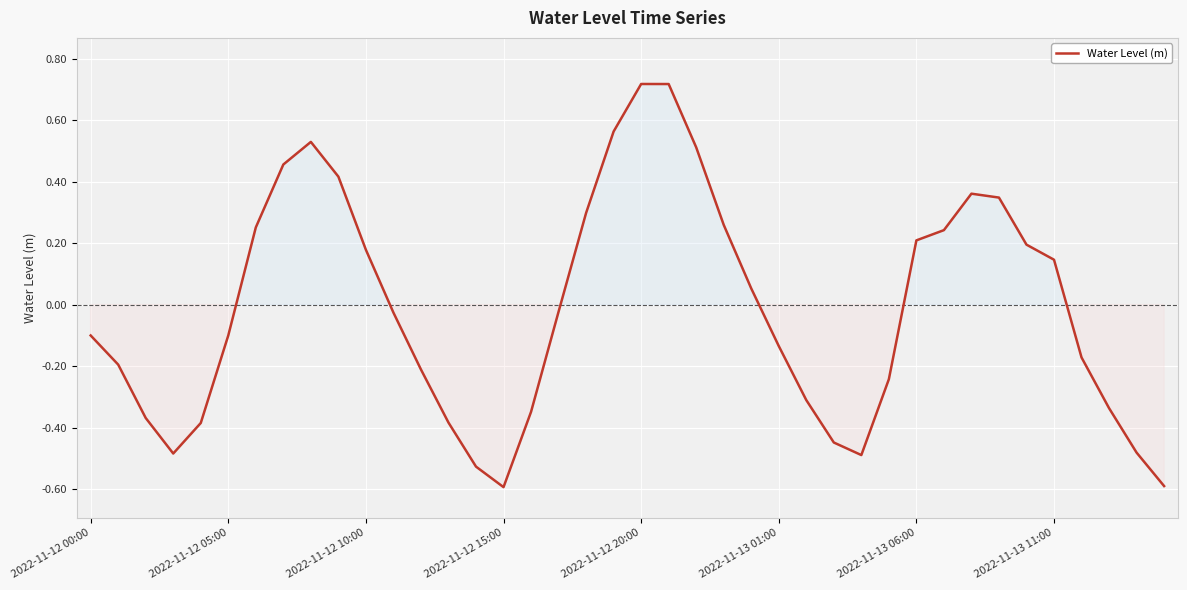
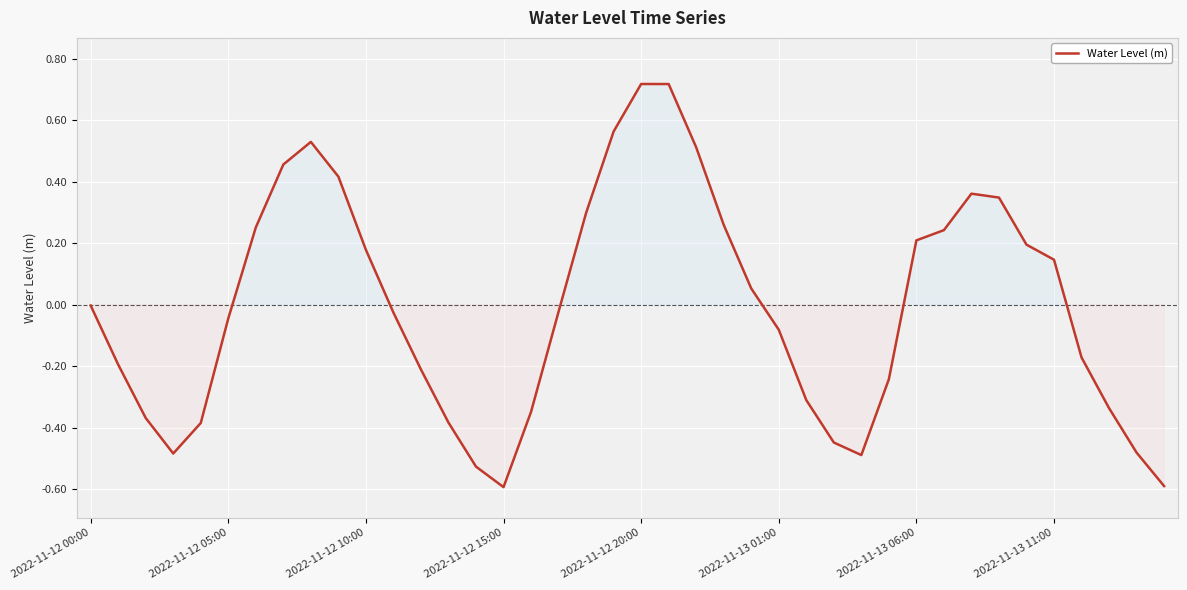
2022-11-12 00:00: -0.10 -> 0.00
2022-11-12 05:00: -0.10 -> -0.04
2022-11-13 01:00: -0.13 -> -0.08
